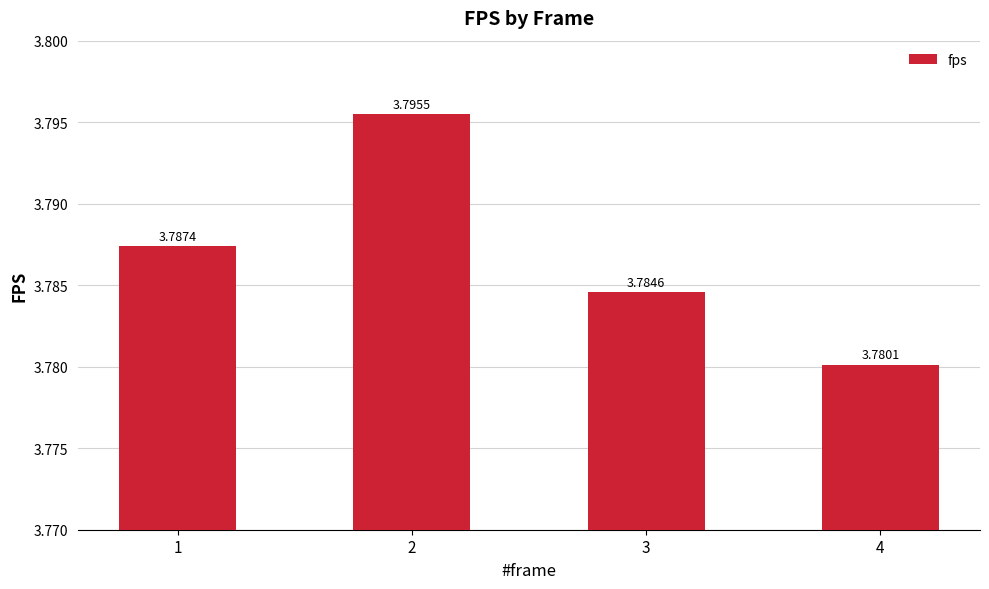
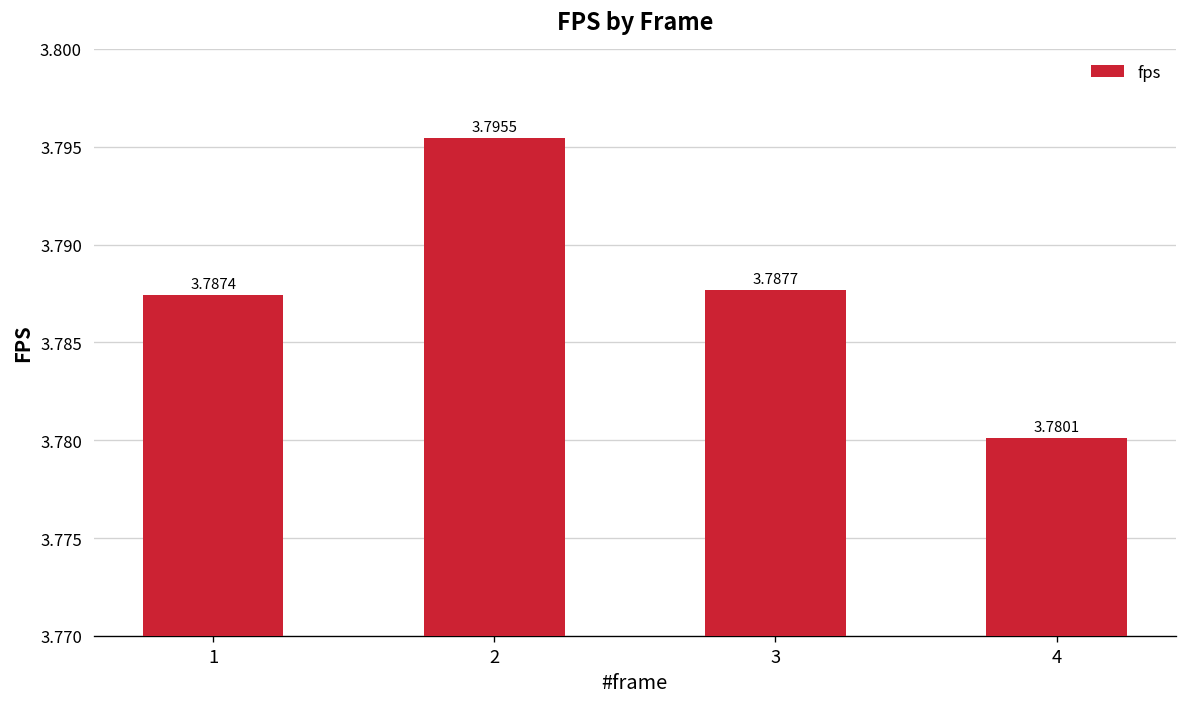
3: 3.7846 -> 3.7877
